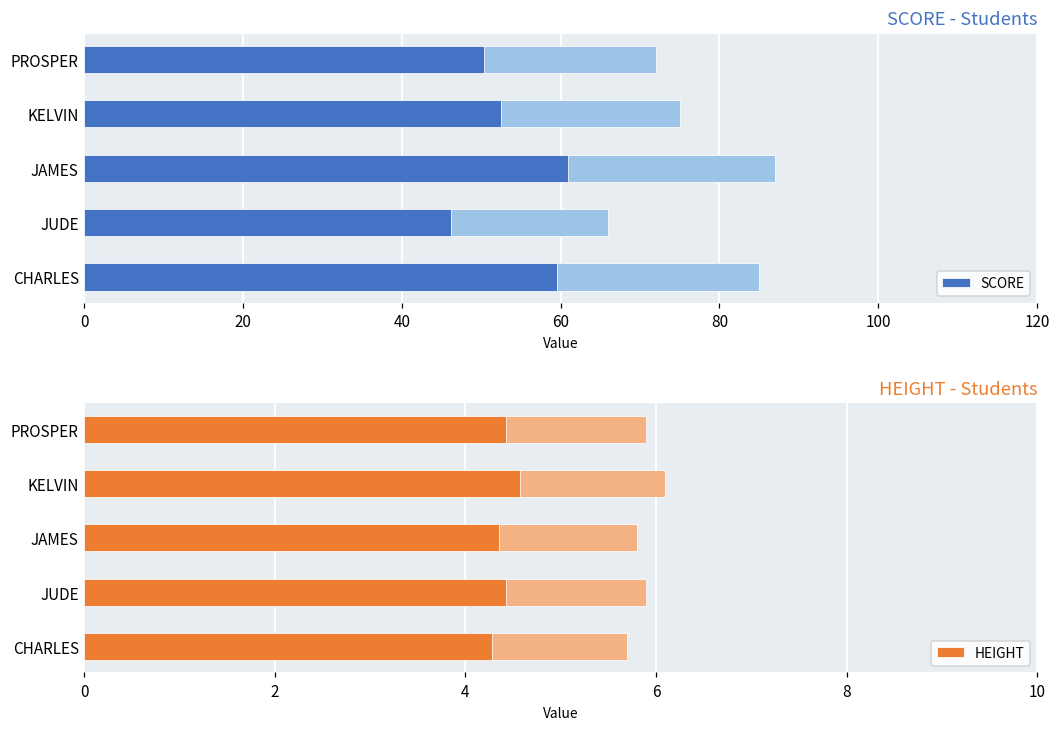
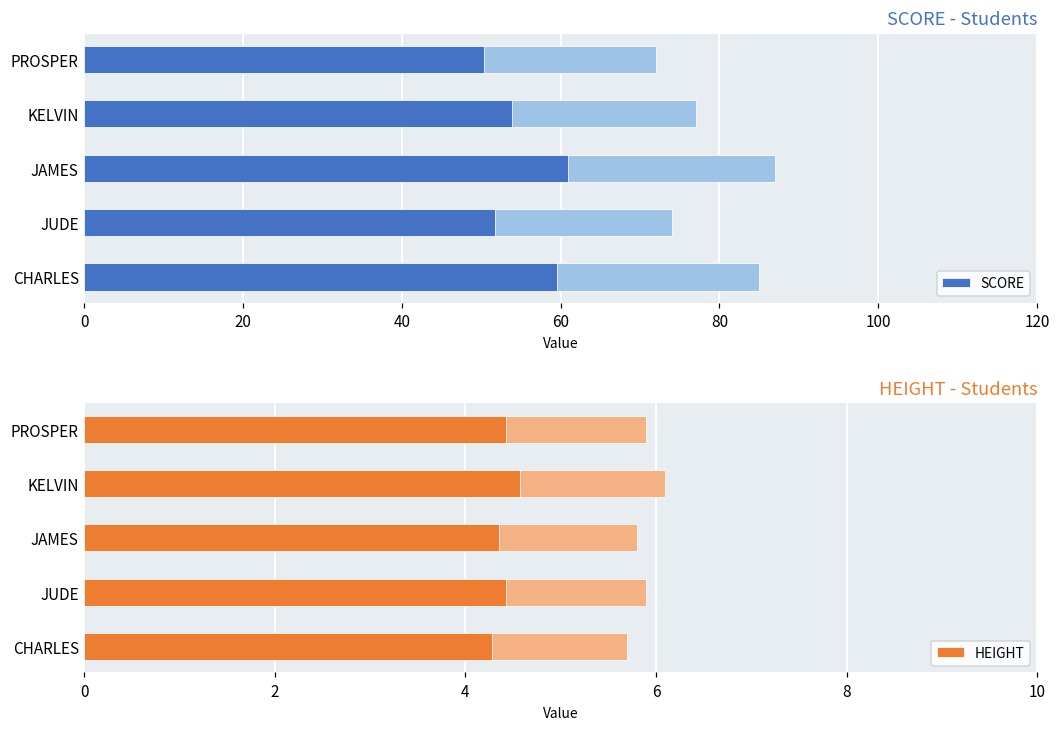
SCORE - Students, KELVIN: 75 -> 77
SCORE - Students, JUDE: 66 -> 74
